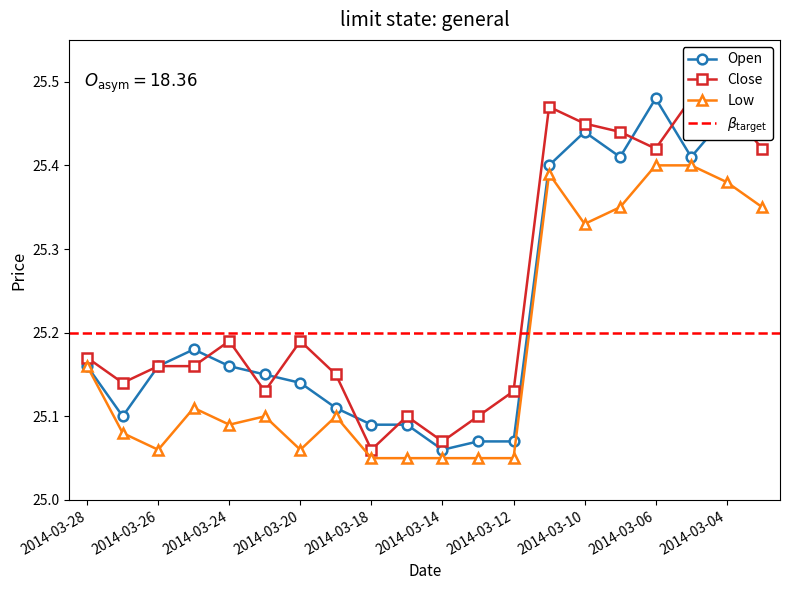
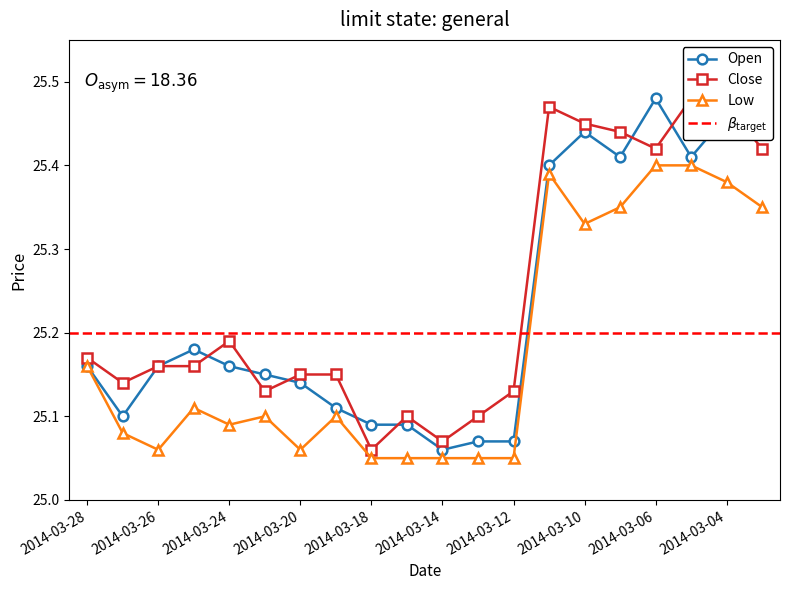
Close, 2014-03-20: 25.19 -> 25.15
